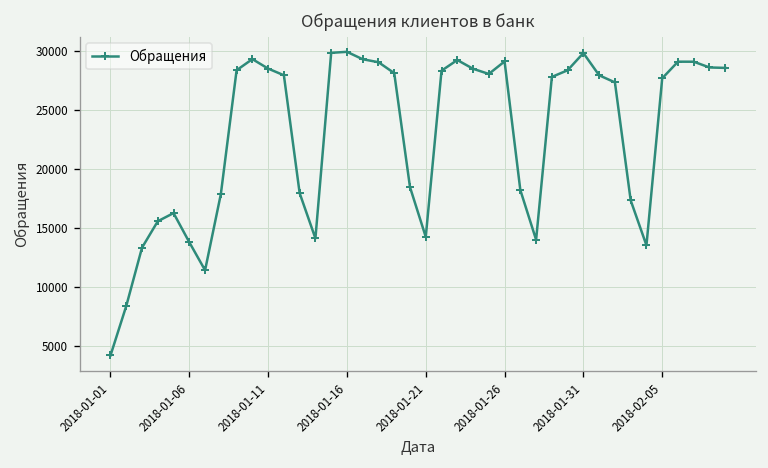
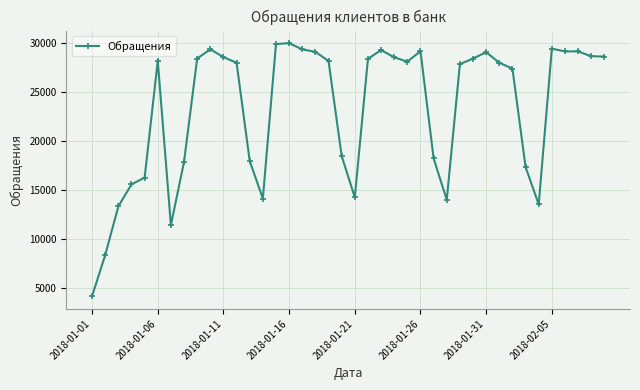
2018-01-06: 14000 -> 28000
2018-01-31: 30000 -> 29000
2018-02-05: 28000 -> 29000
